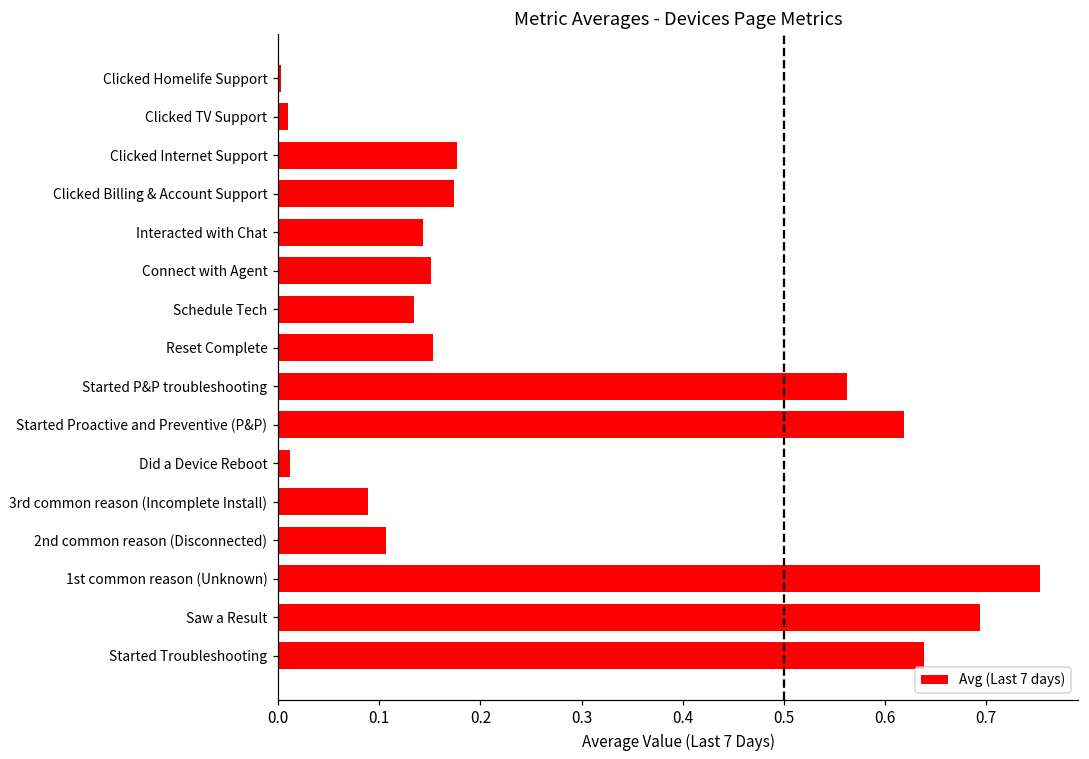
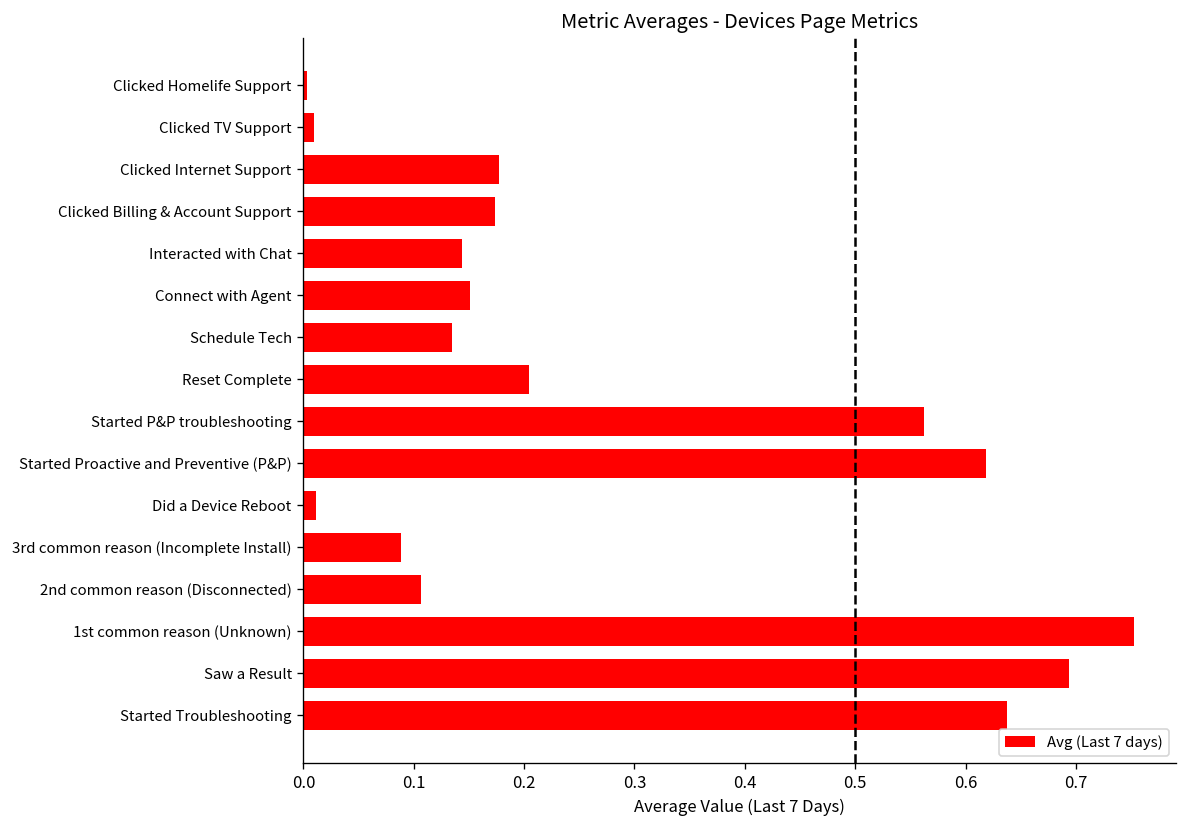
Reset Complete: 0.15 -> 0.20
